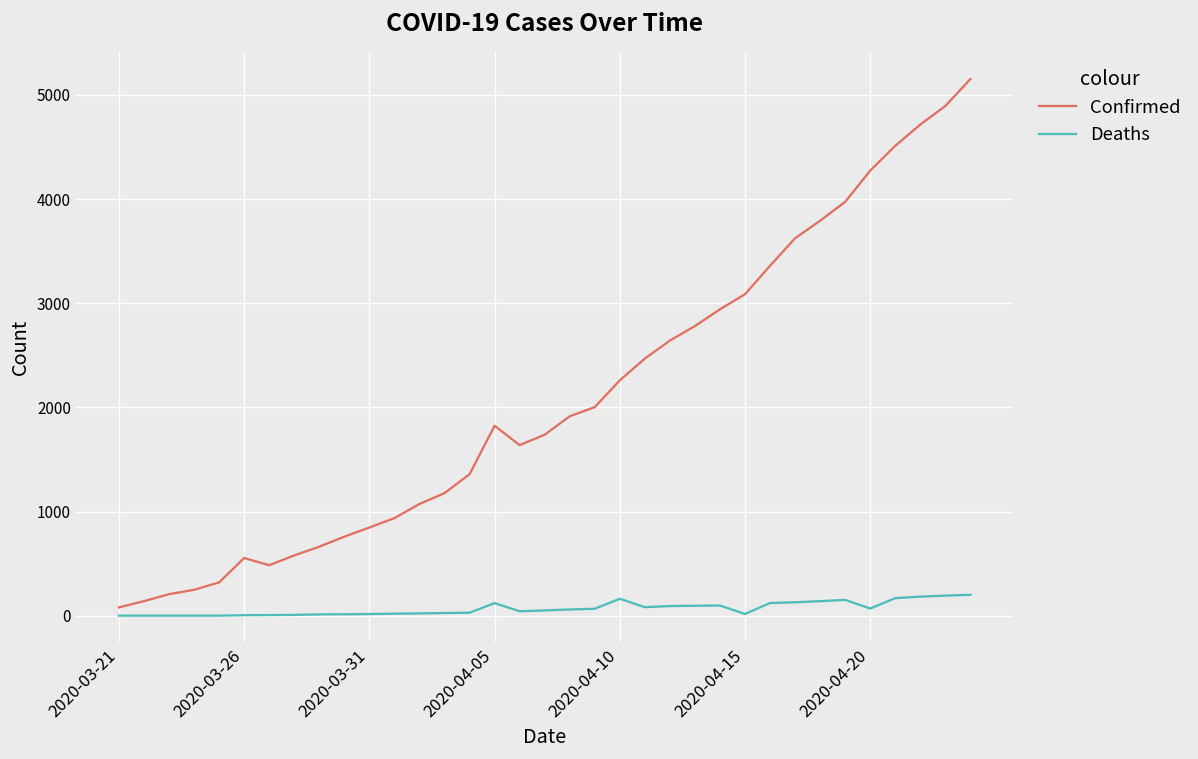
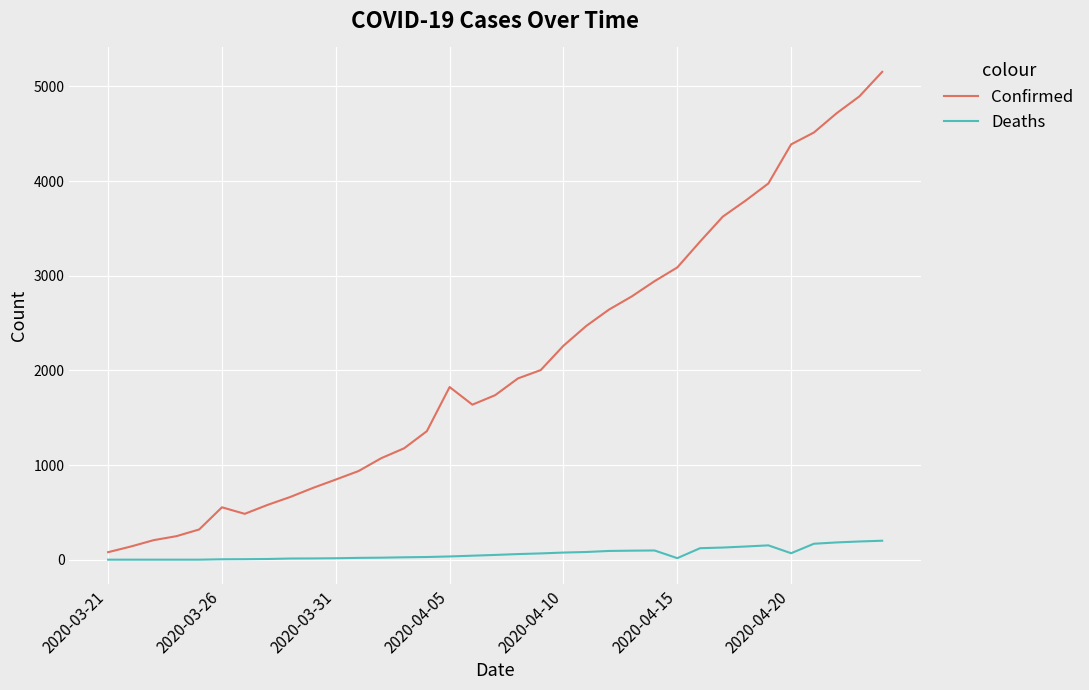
Deaths, 2020-04-05: 100 -> 0
Deaths, 2020-04-10: 200 -> 100
Confirmed, 2020-04-20: 4300 -> 4400
